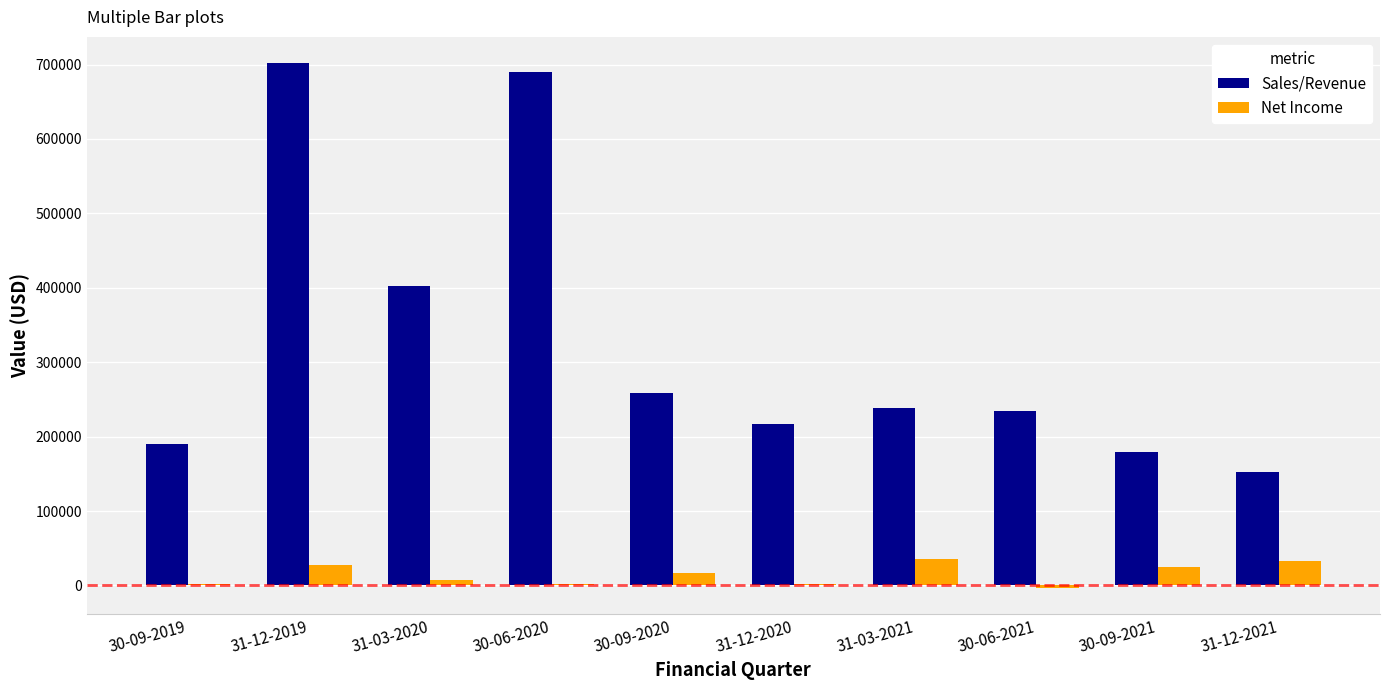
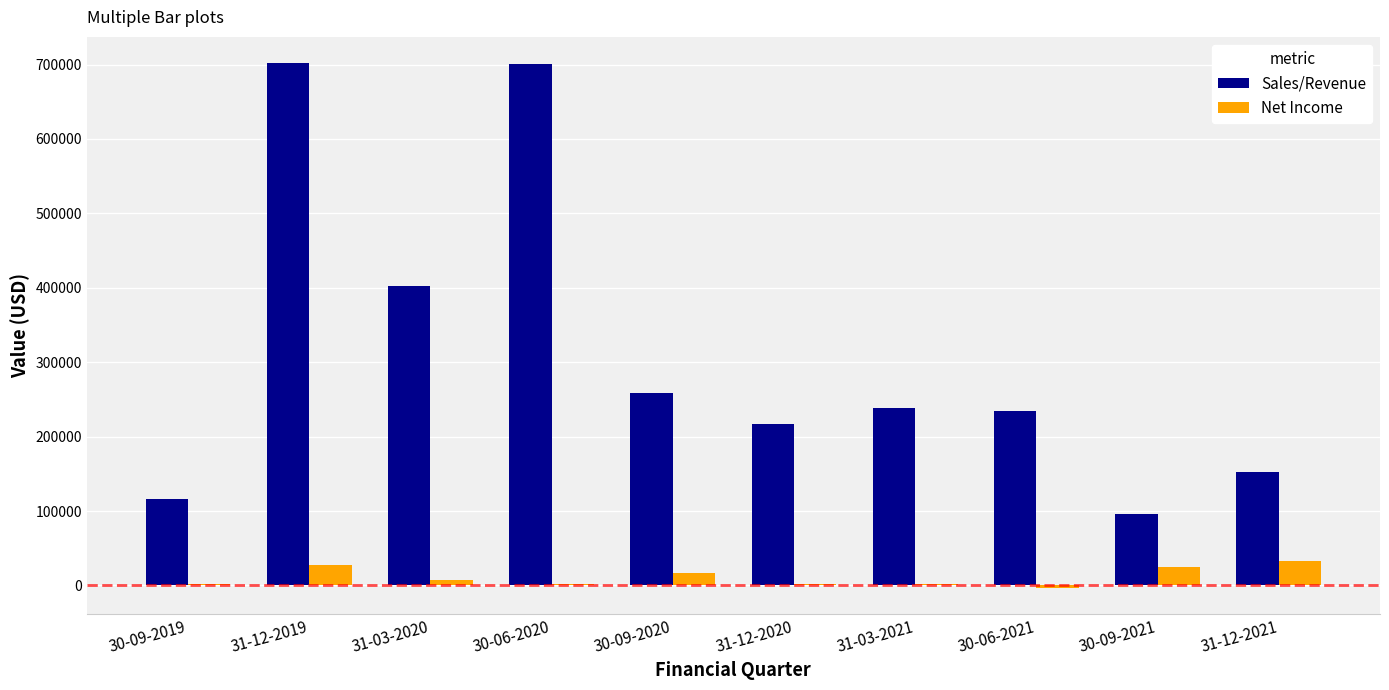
Sales/Revenue, 30-09-2019: 190000 -> 120000
Sales/Revenue, 30-06-2020: 690000 -> 700000
Net Income, 31-03-2021: 40000 -> 0
Sales/Revenue, 30-09-2021: 180000 -> 100000
